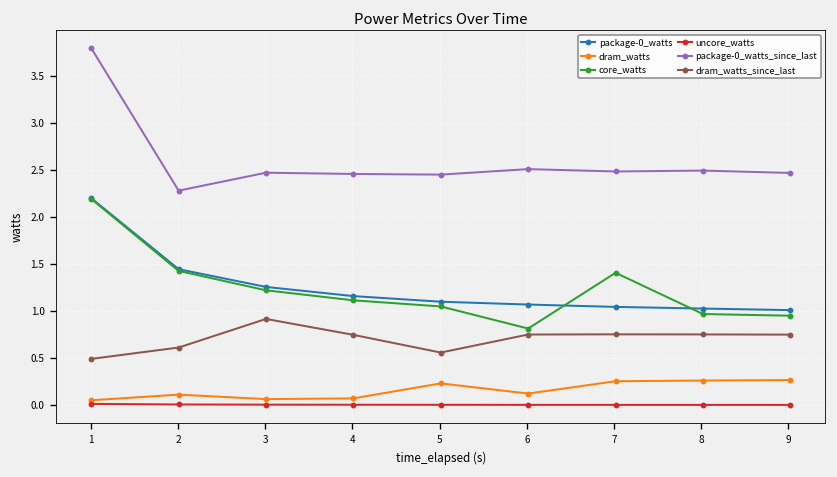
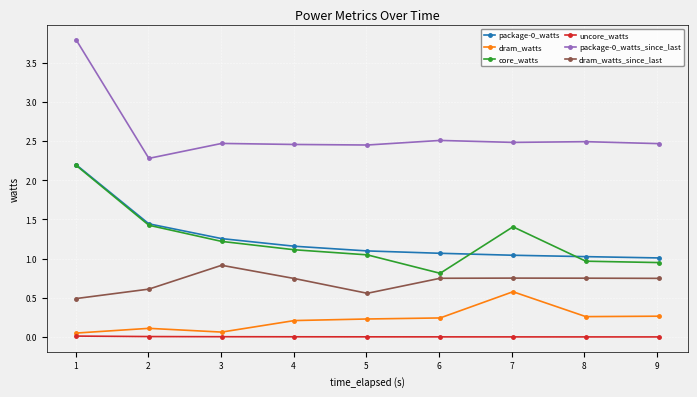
dram_watts, 4: 0.1 -> 0.2
dram_watts, 6: 0.1 -> 0.2
dram_watts, 7: 0.3 -> 0.6
